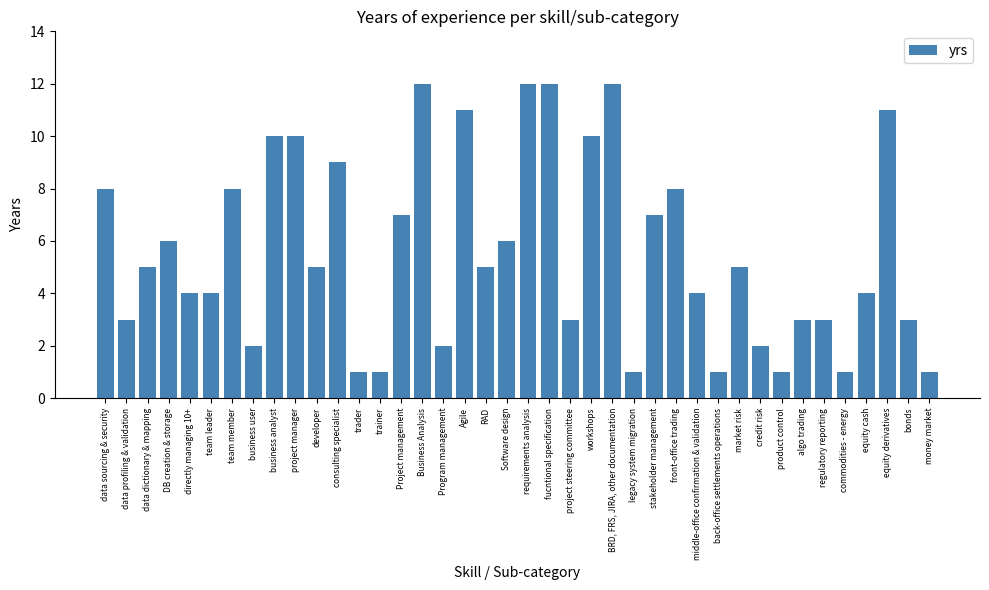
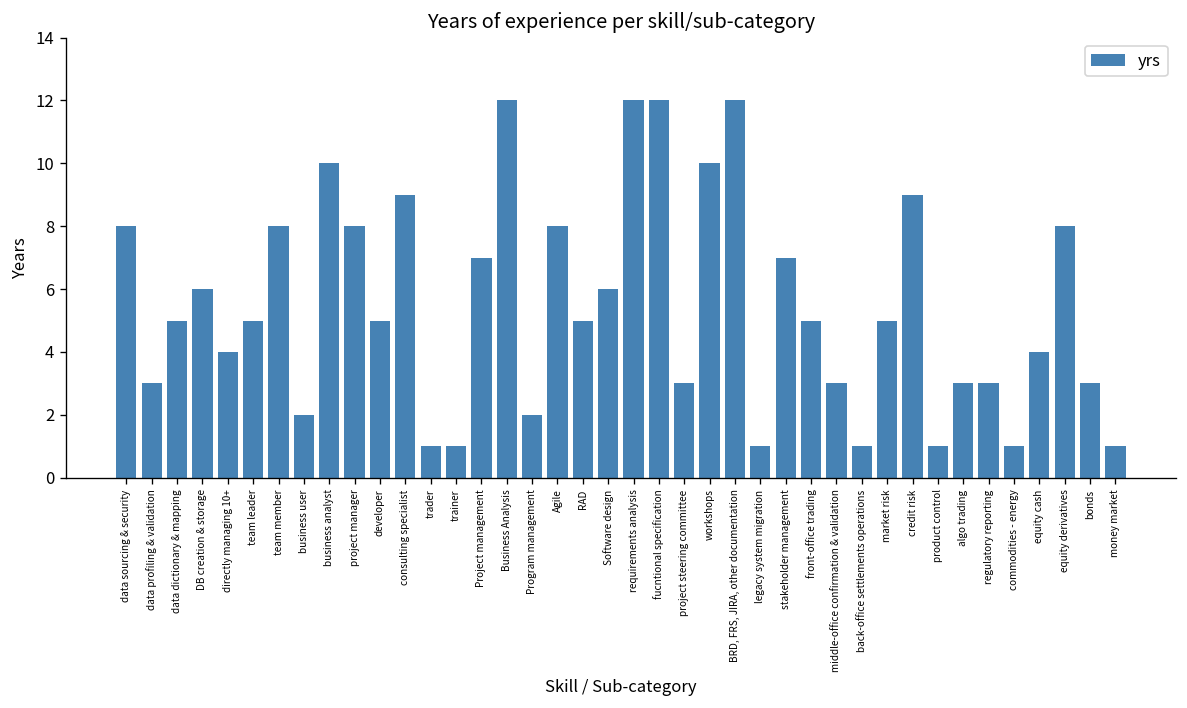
team leader: 4 -> 5
project manager: 10 -> 8
Agile: 11 -> 8
front-office trading: 8 -> 5
middle-office confirmation & validation: 4 -> 3
credit risk: 2 -> 9
equity derivatives: 11 -> 8
